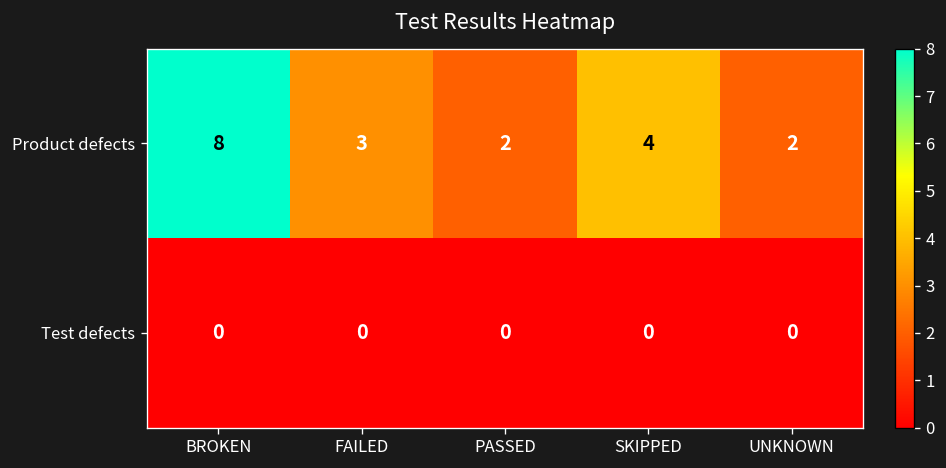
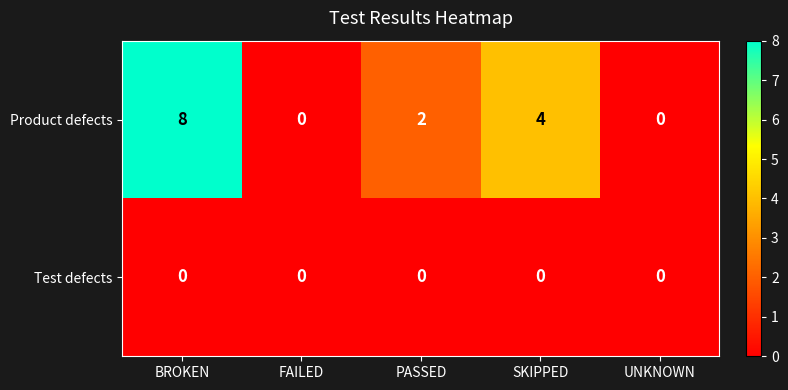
Product defects, FAILED: 3 -> 0
Product defects, UNKNOWN: 2 -> 0
